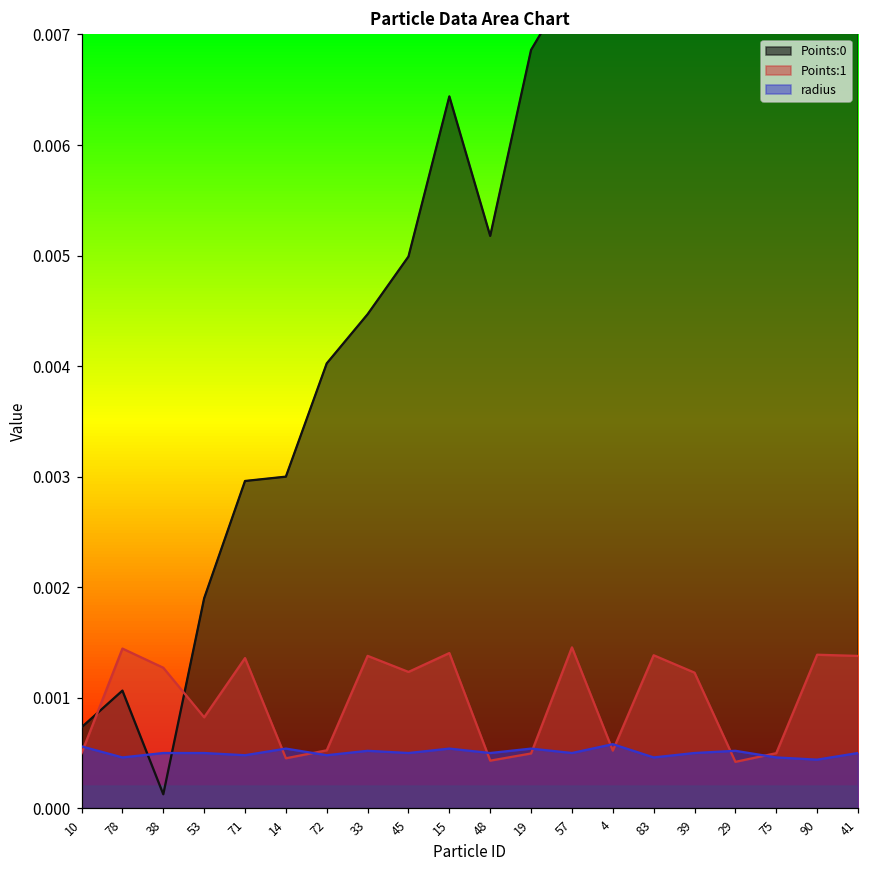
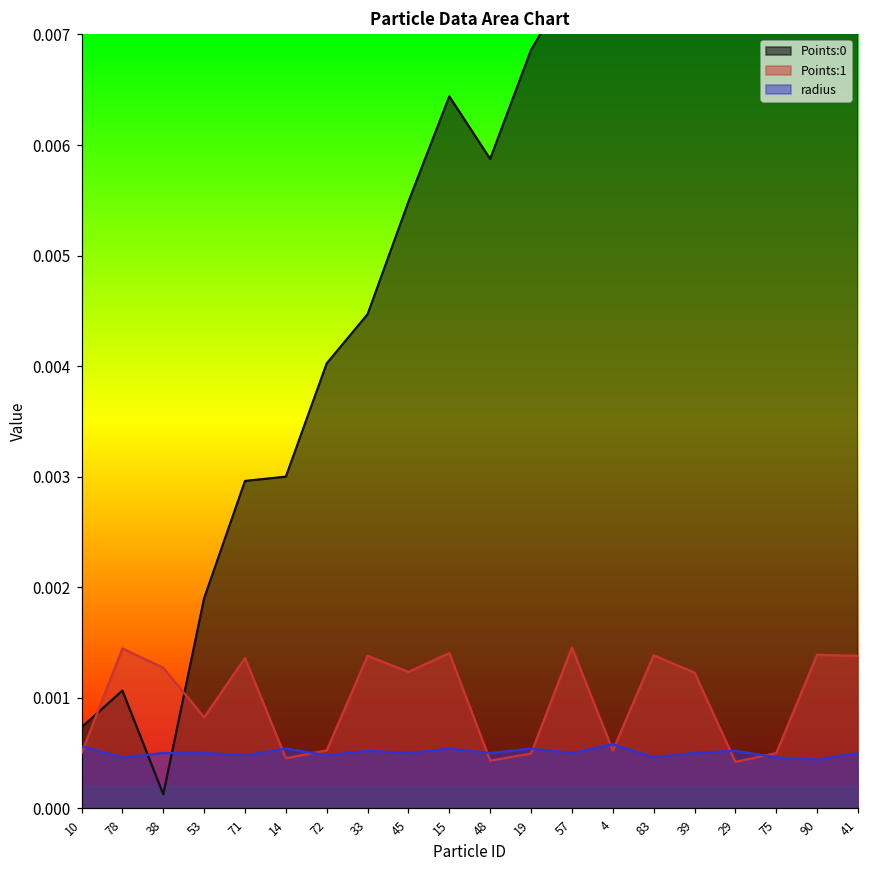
Points:0, 45: 0.00499 -> 0.00549
Points:0, 48: 0.00518 -> 0.00587
